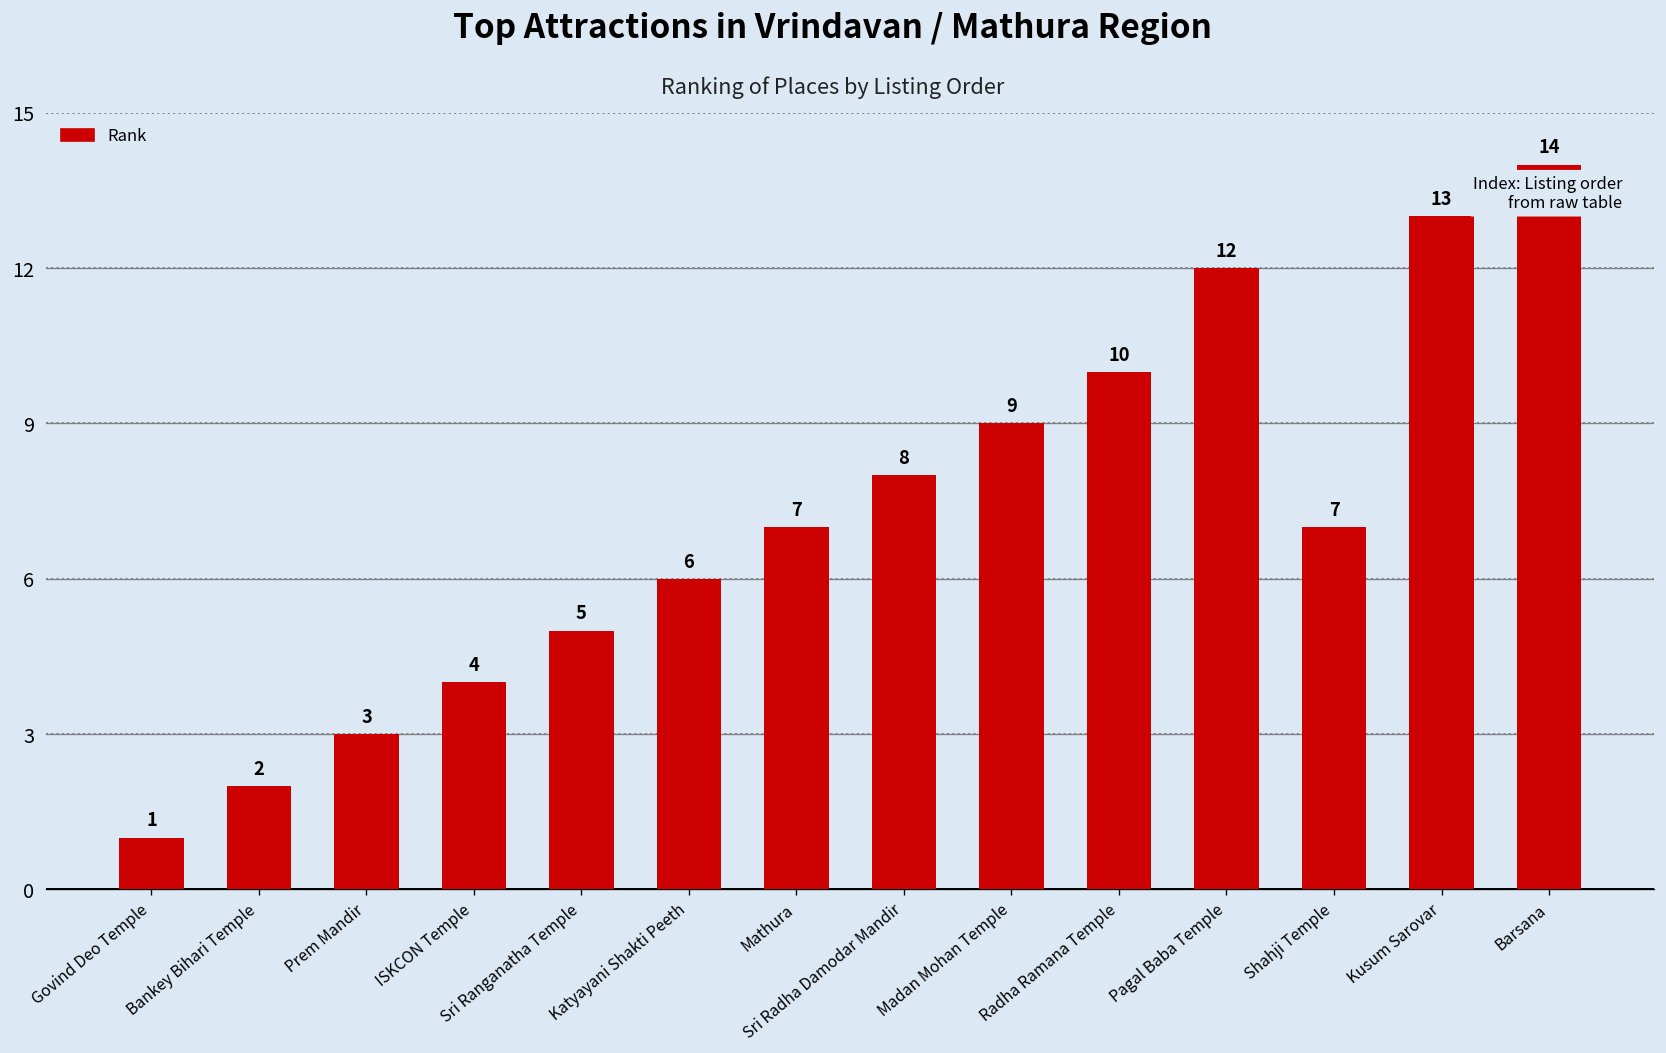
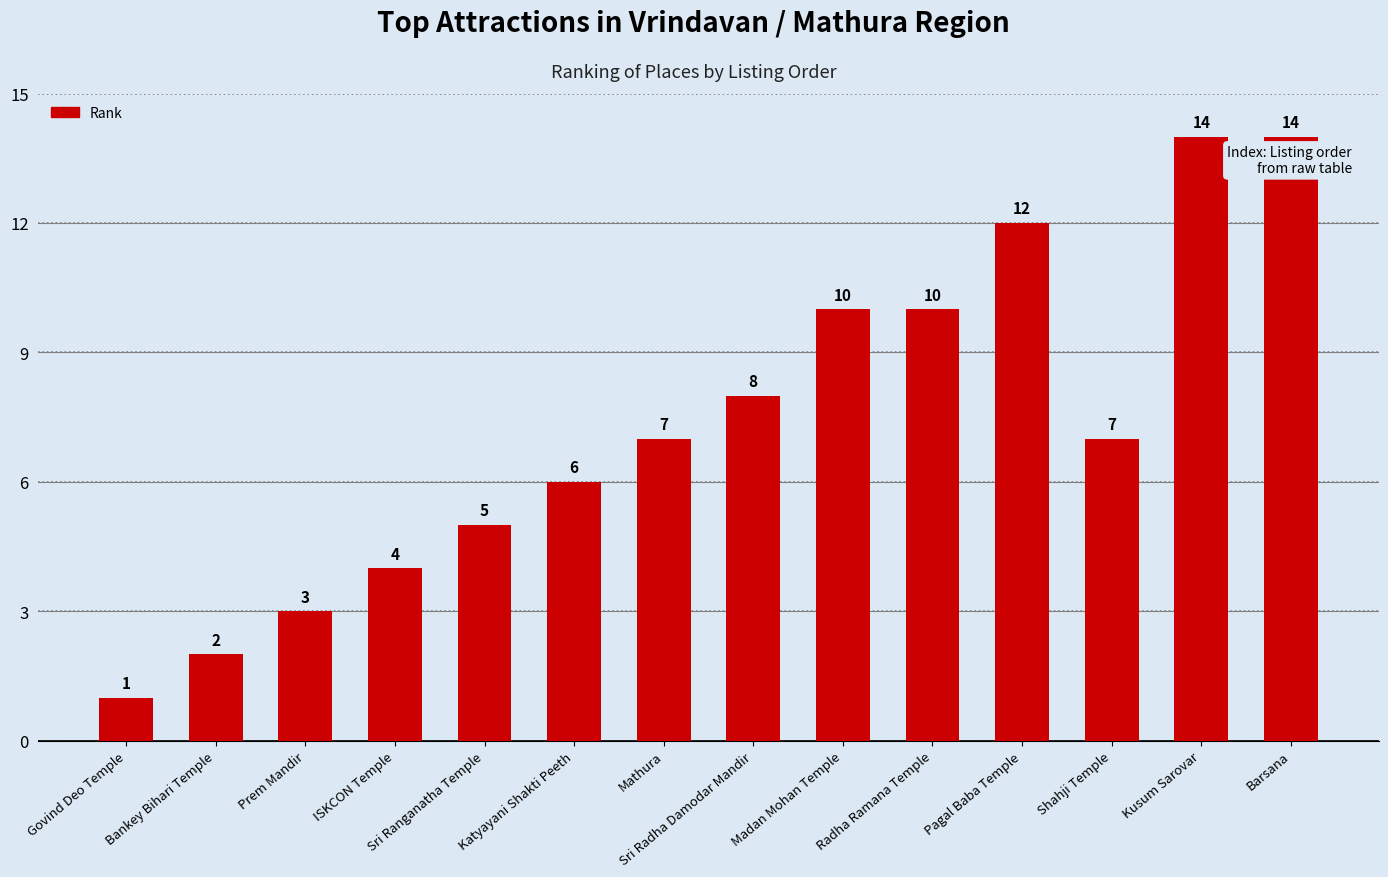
Madan Mohan Temple: 9 -> 10
Kusum Sarovar: 13 -> 14
